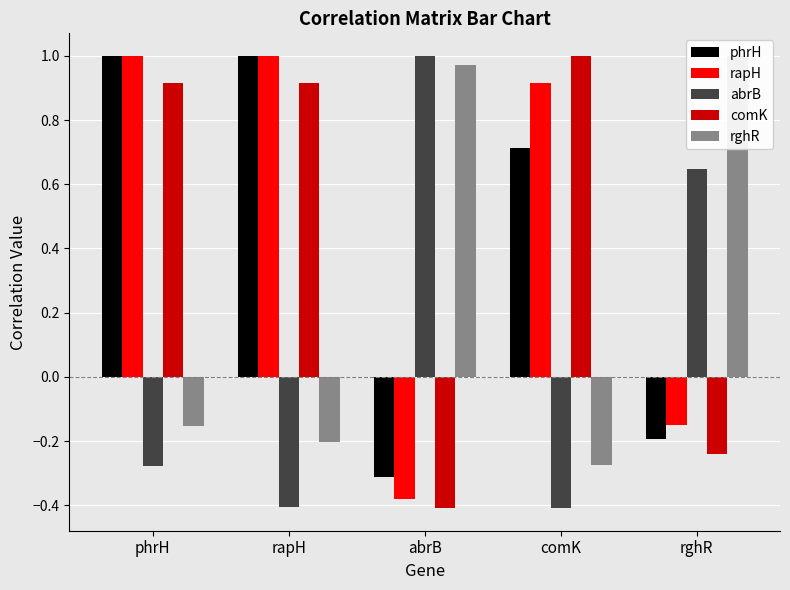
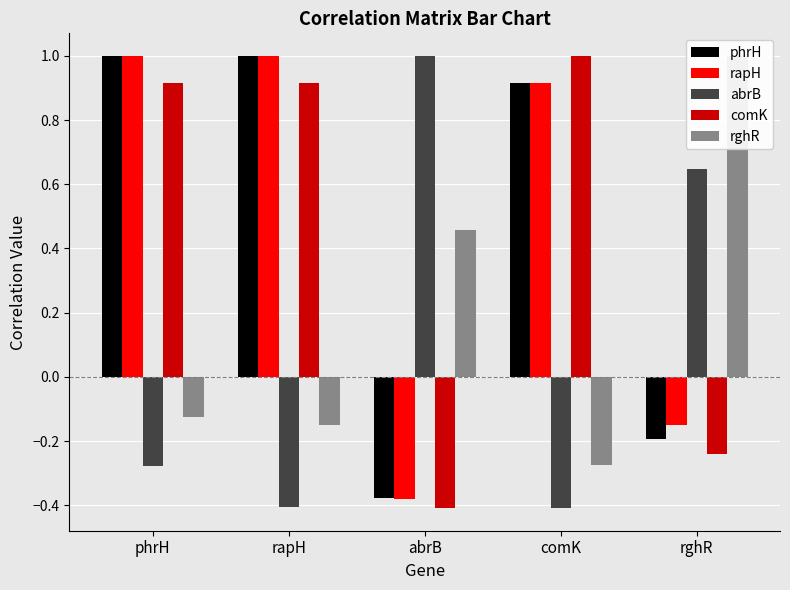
rghR, phrH: -0.15 -> -0.13
rghR, rapH: -0.20 -> -0.15
phrH, abrB: -0.31 -> -0.38
rghR, abrB: 0.97 -> 0.46
phrH, comK: 0.71 -> 0.92
